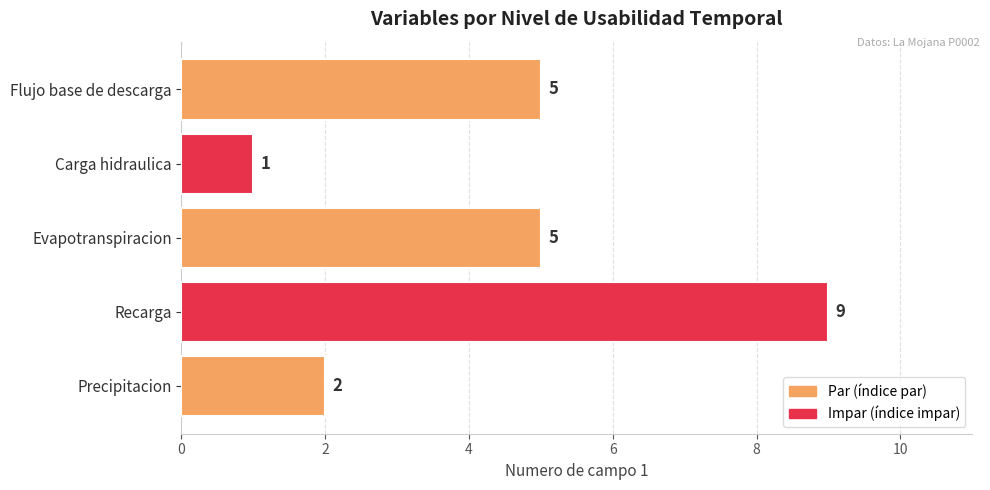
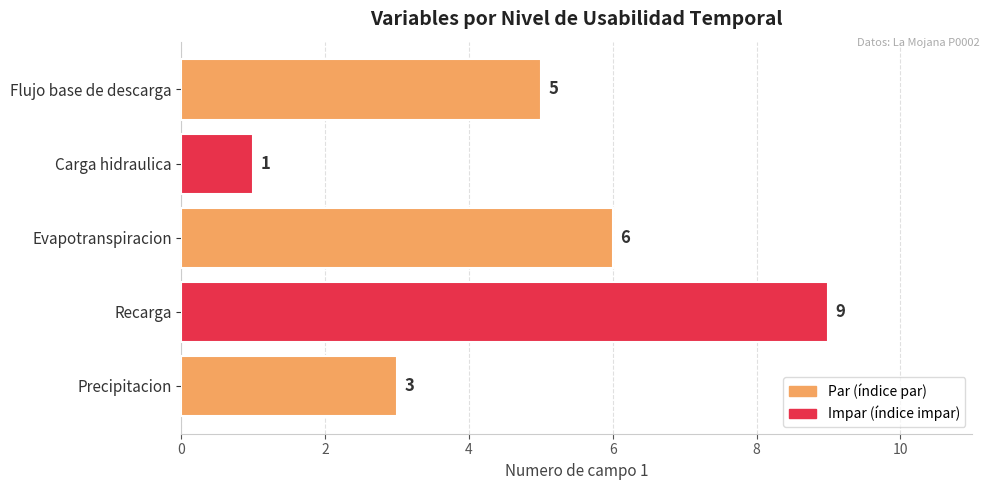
Evapotranspiracion: 5 -> 6
Precipitacion: 2 -> 3
